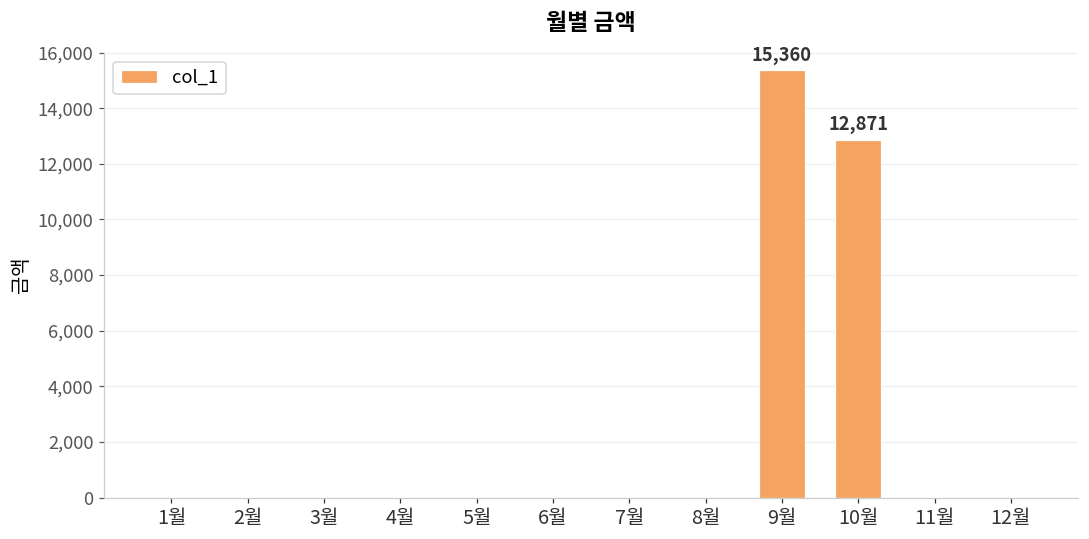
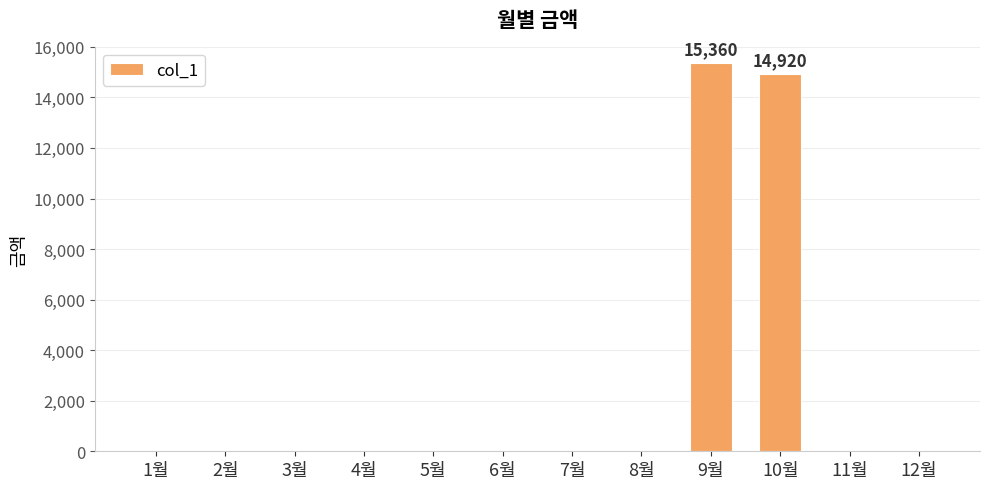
10월: 12,871 -> 14,920
